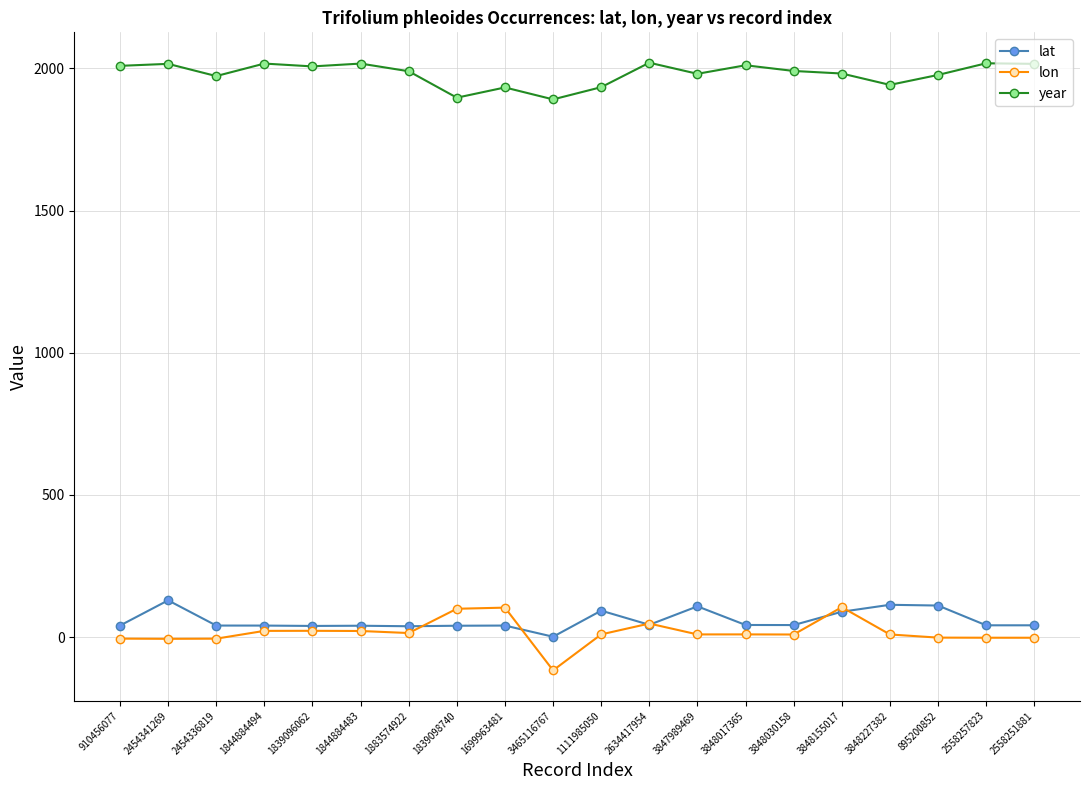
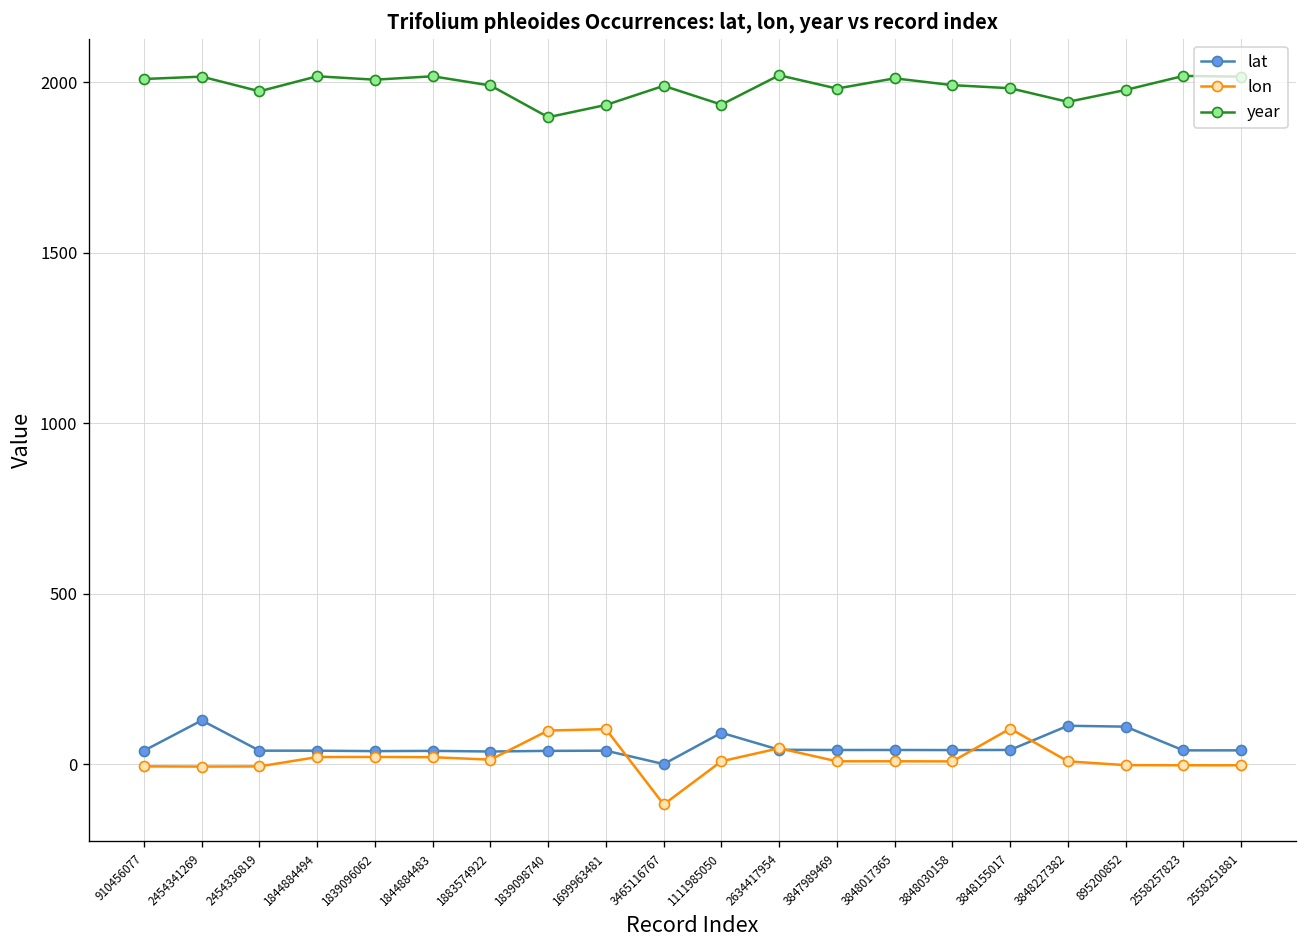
year, 3465116767: 1890 -> 1990
lat, 3847989469: 110 -> 40
lat, 3848155017: 90 -> 40
